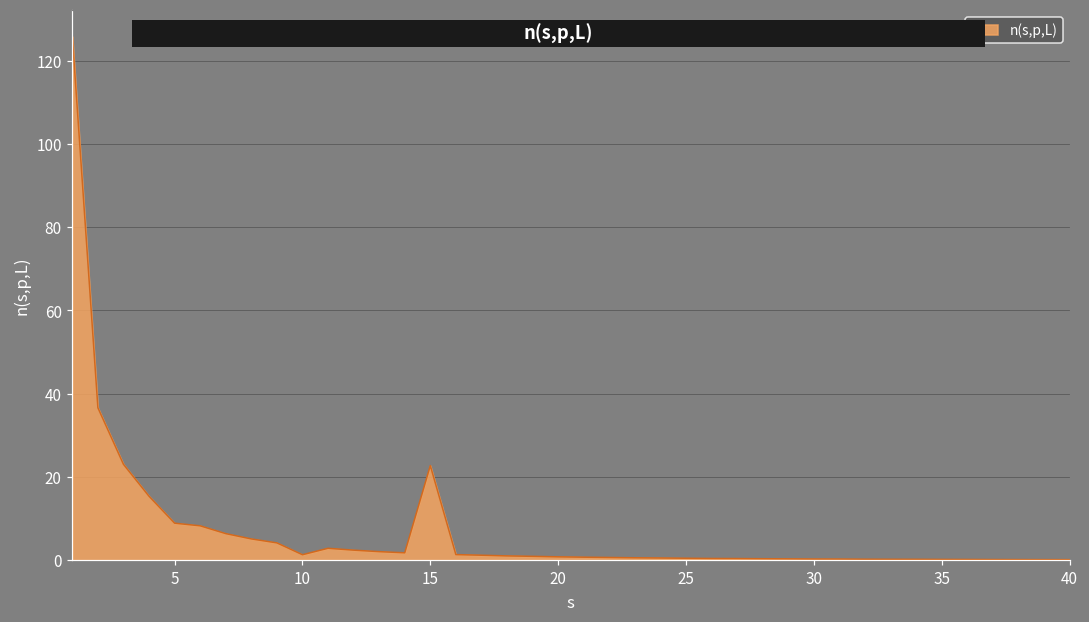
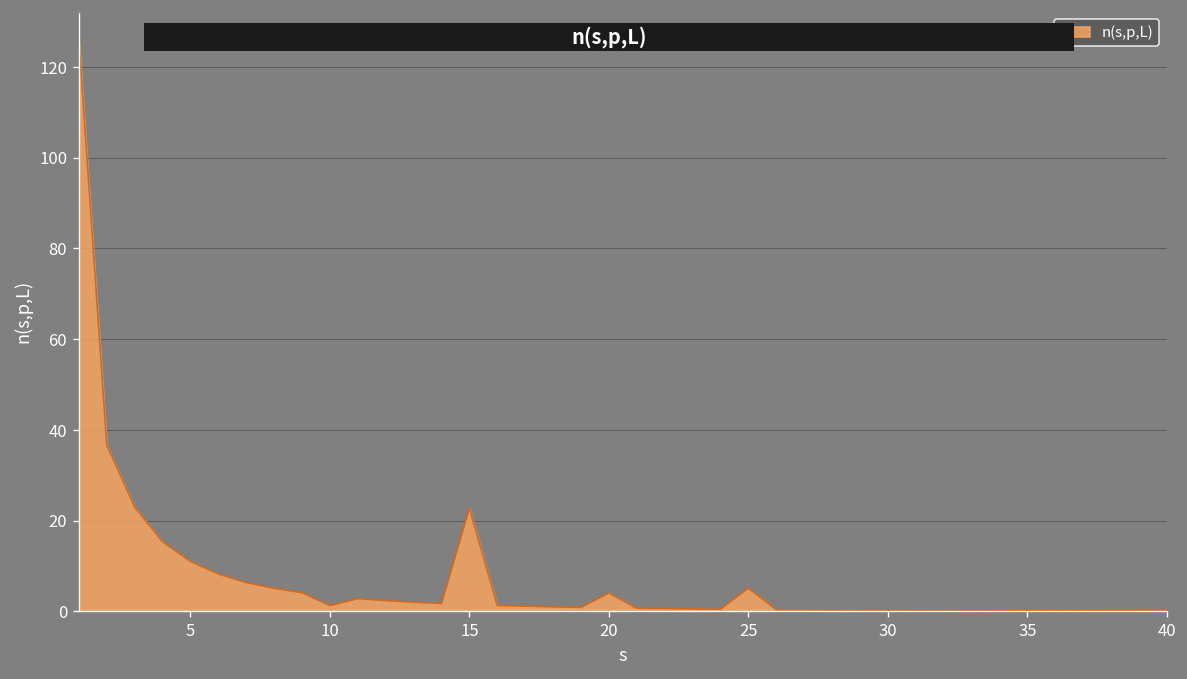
5: 9 -> 11
20: 1 -> 4
25: 0 -> 5
